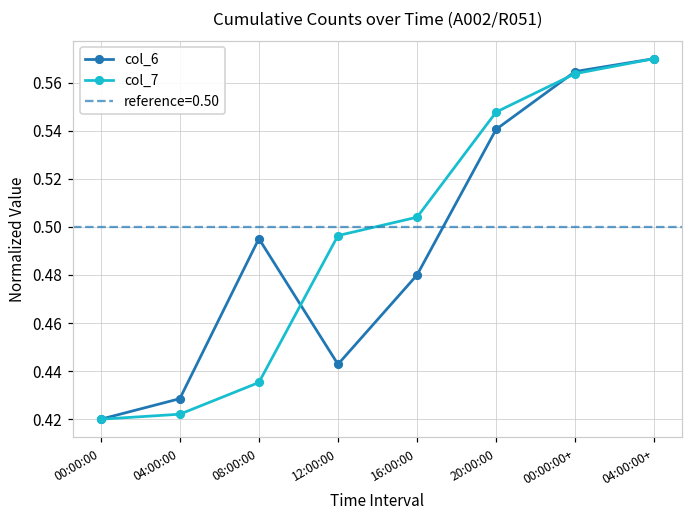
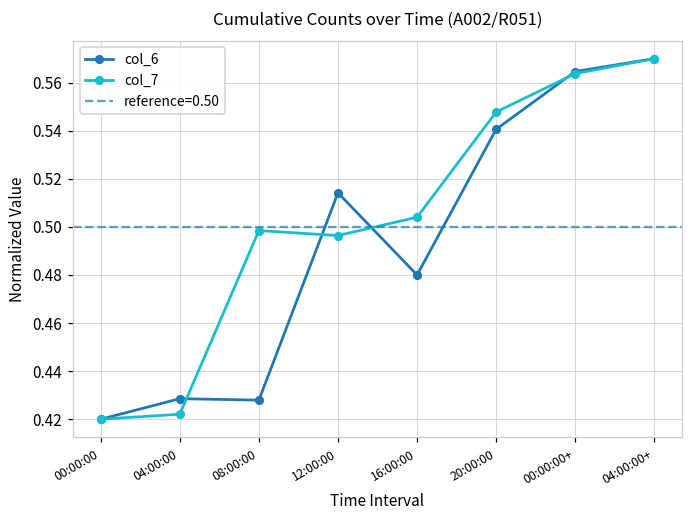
col_6, 08:00:00: 0.495 -> 0.428
col_7, 08:00:00: 0.435 -> 0.498
col_6, 12:00:00: 0.443 -> 0.514
